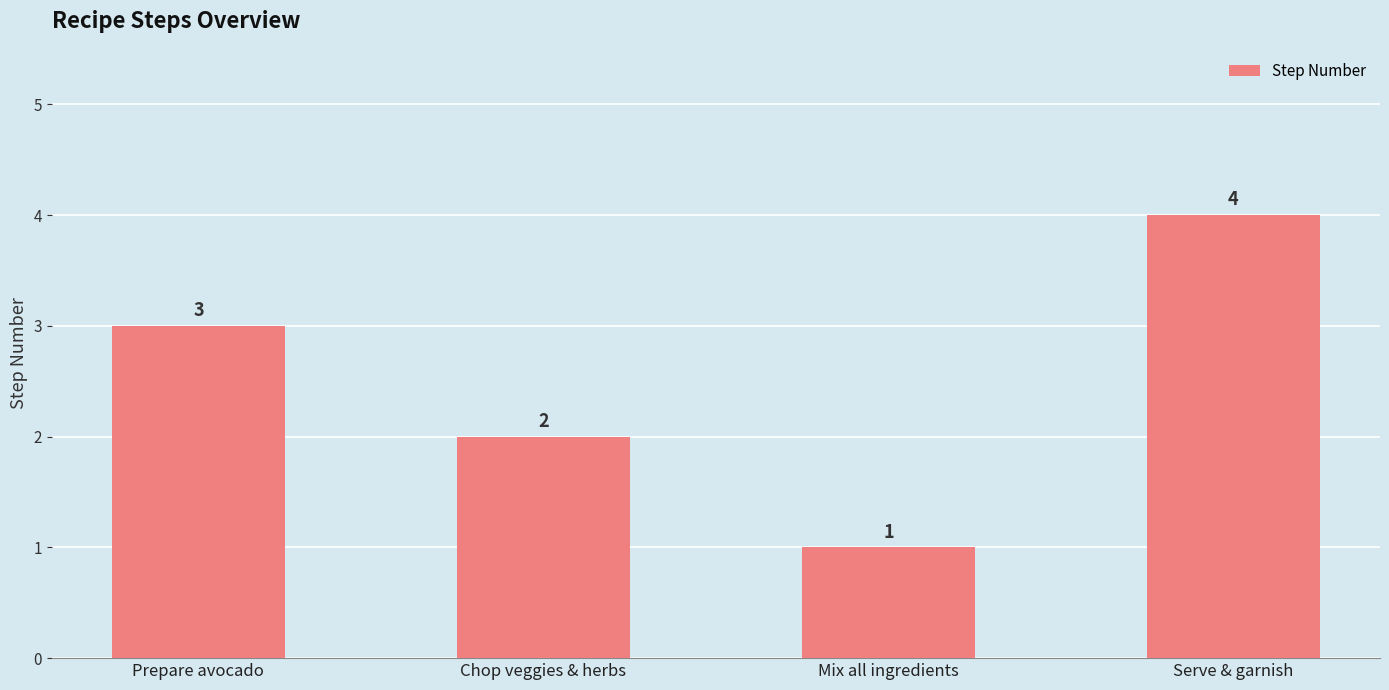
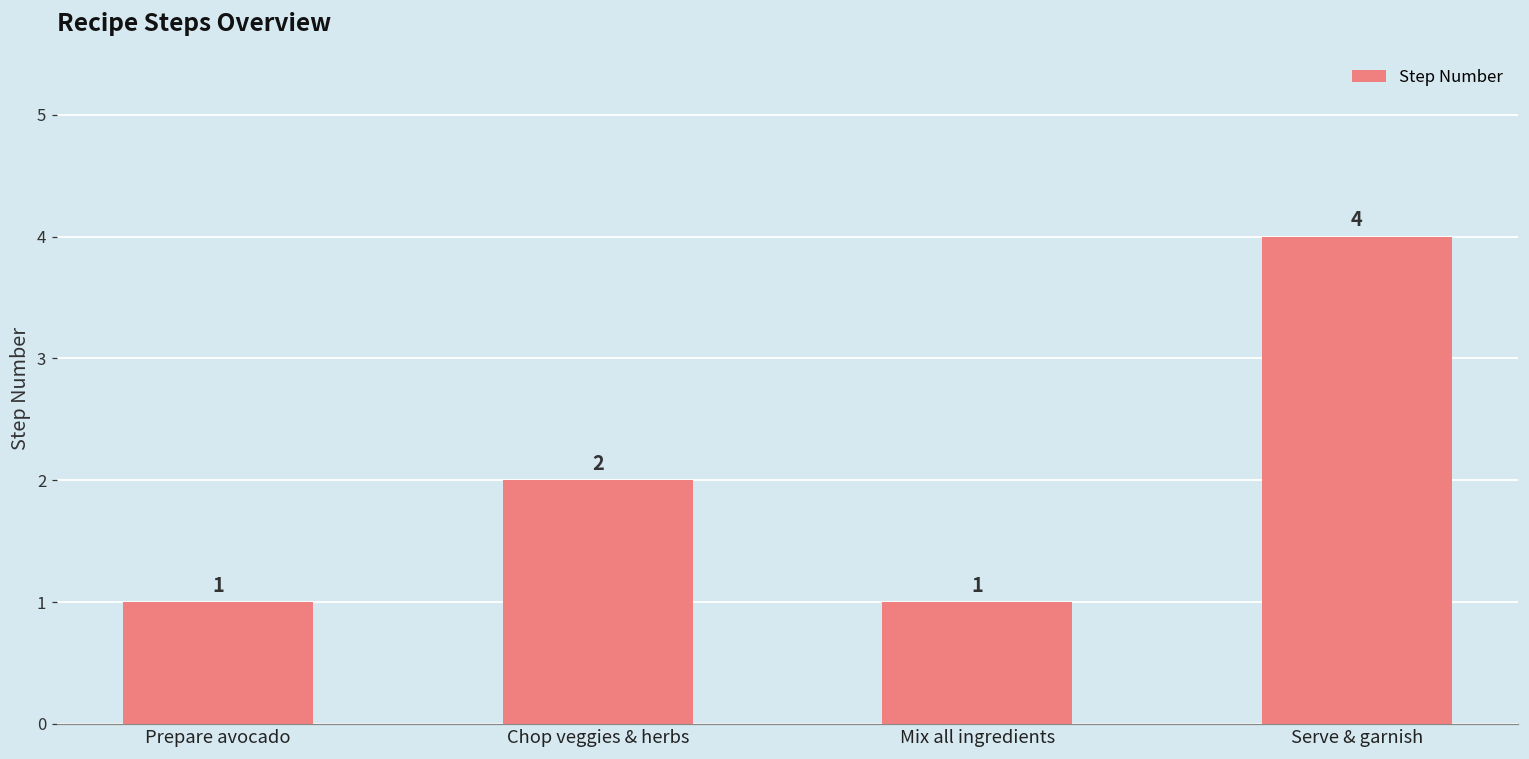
Prepare avocado: 3 -> 1
